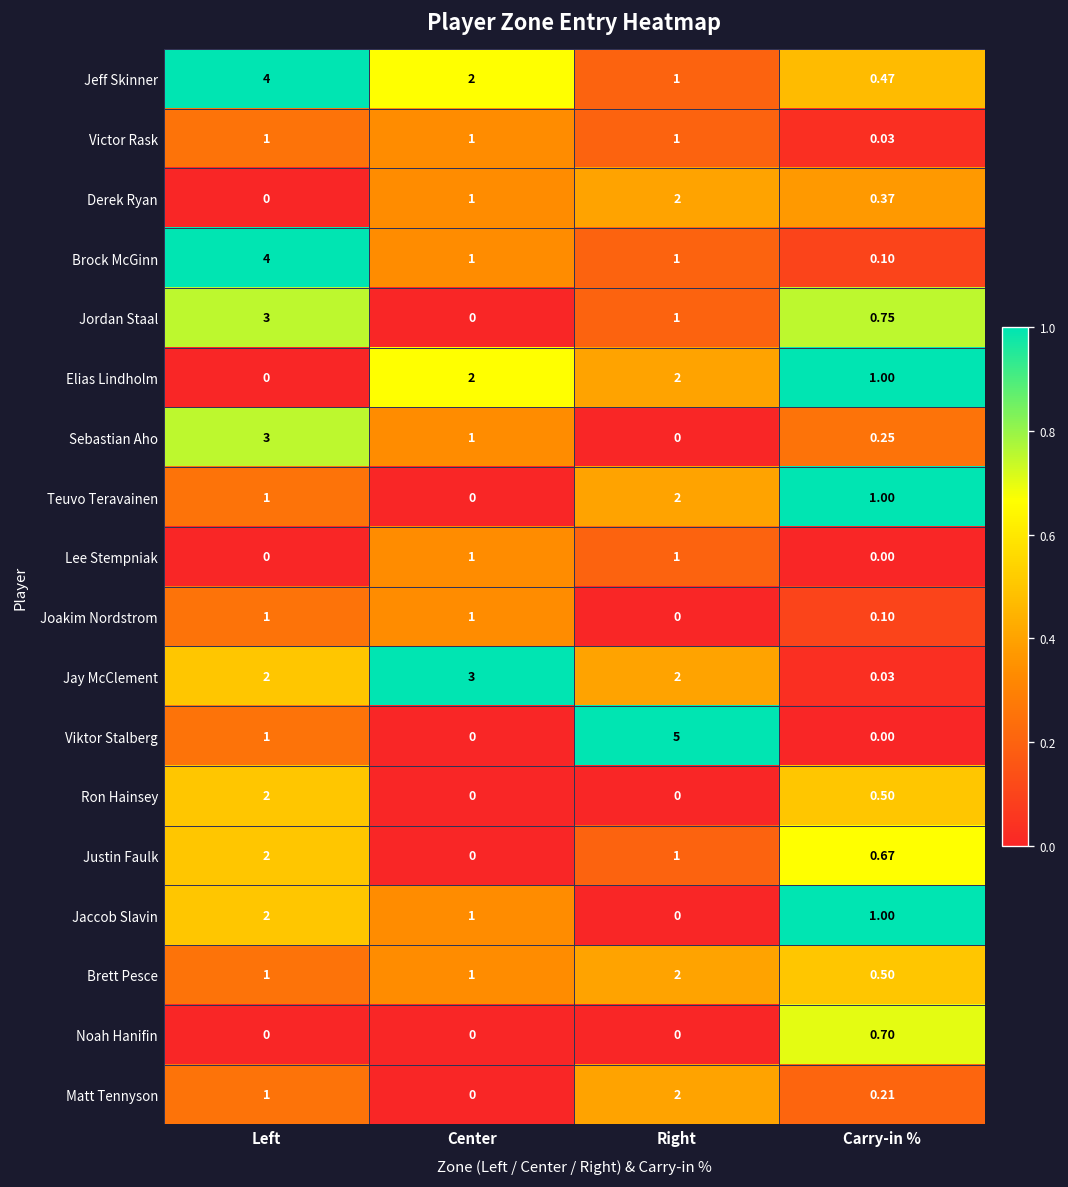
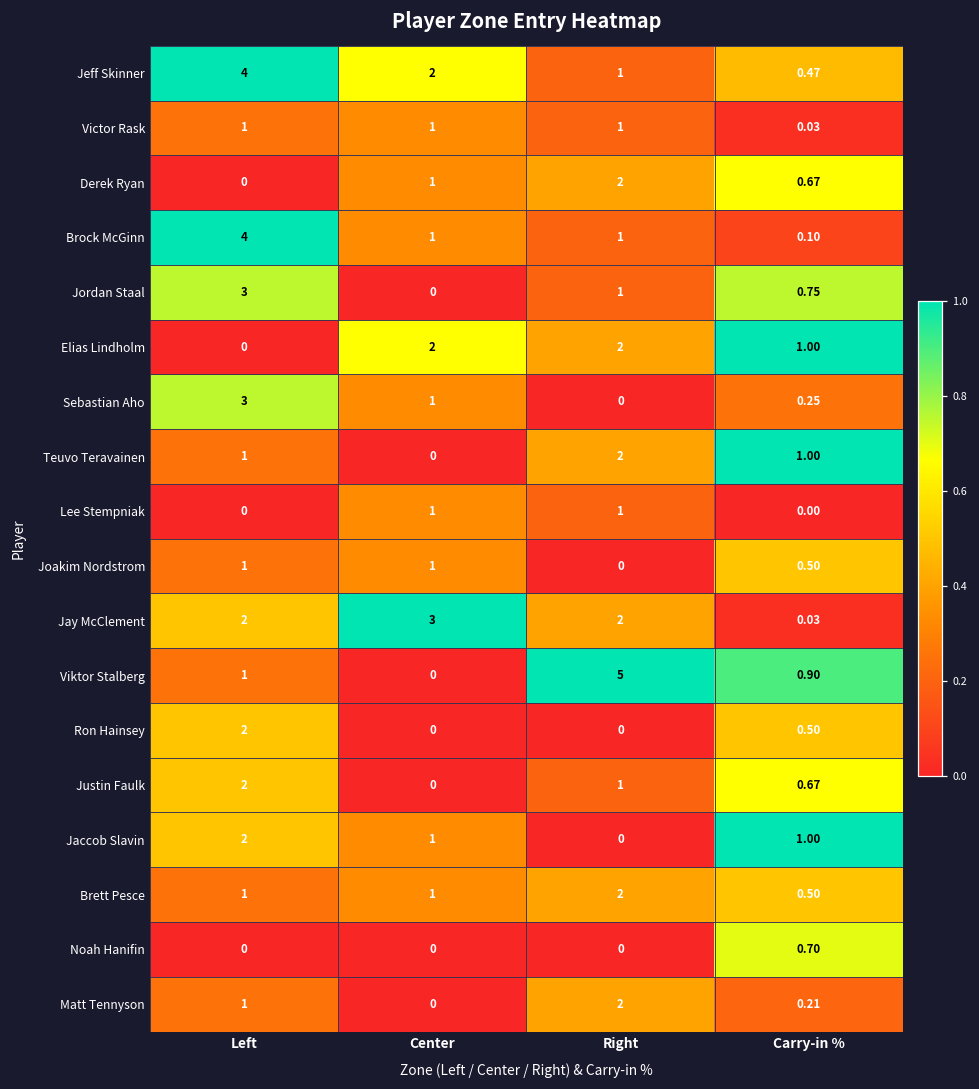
Derek Ryan, Carry-in %: 0.37 -> 0.67
Joakim Nordstrom, Carry-in %: 0.10 -> 0.50
Viktor Stalberg, Carry-in %: 0.00 -> 0.90
